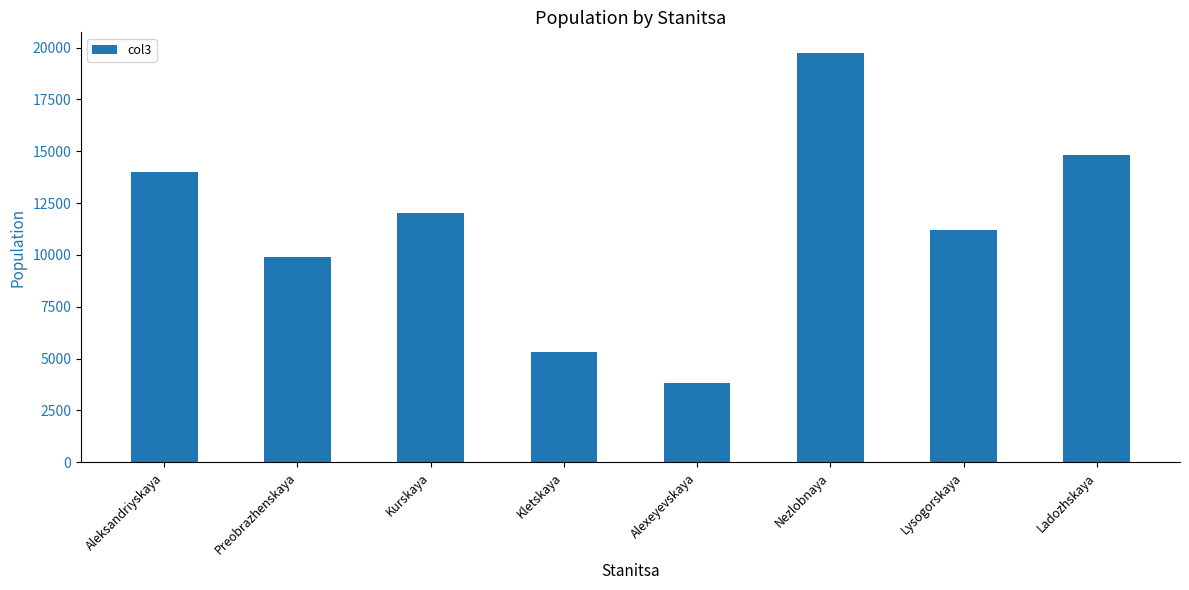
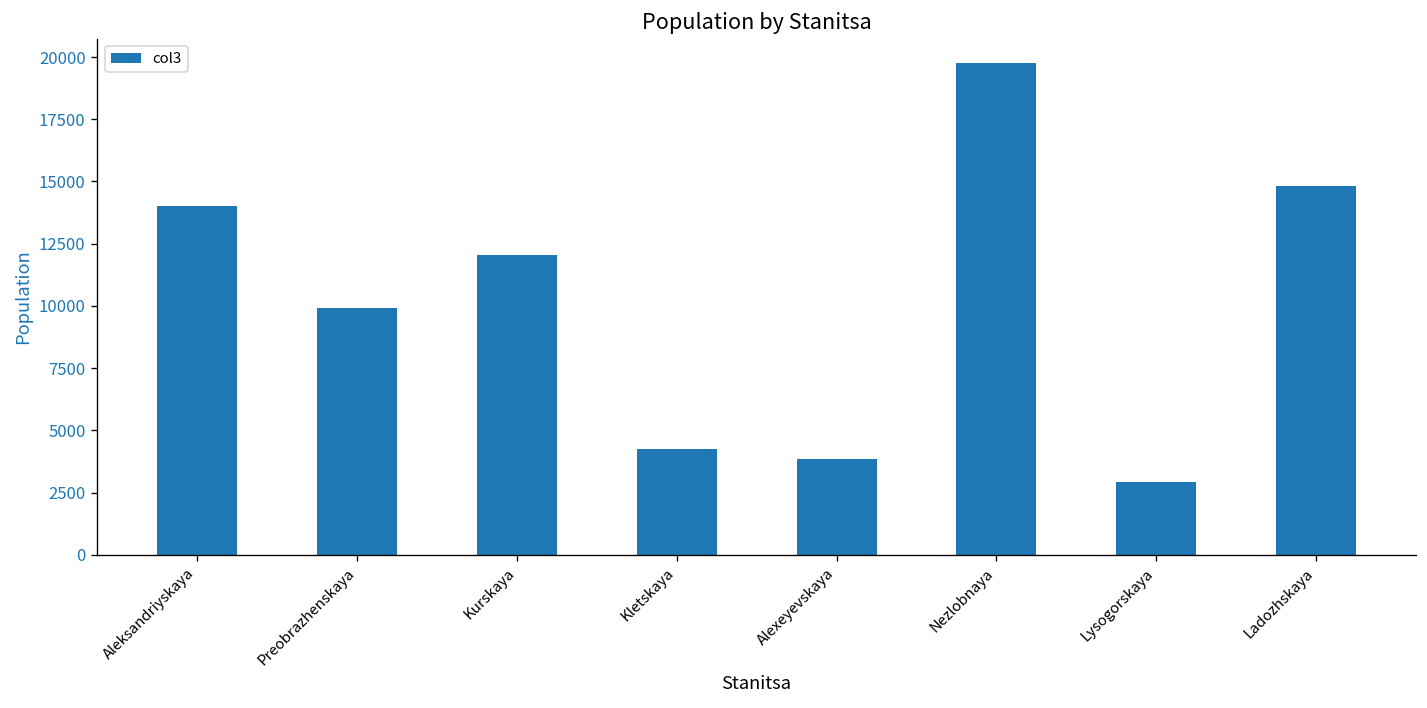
Kletskaya: 5300 -> 4300
Lysogorskaya: 11200 -> 2900
